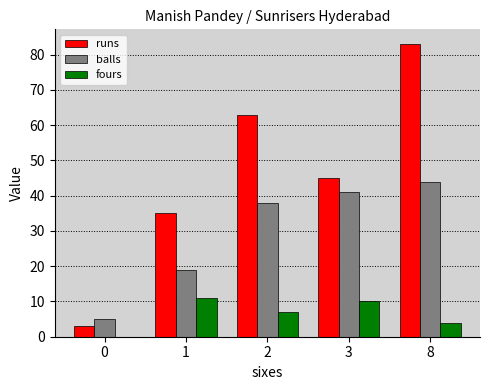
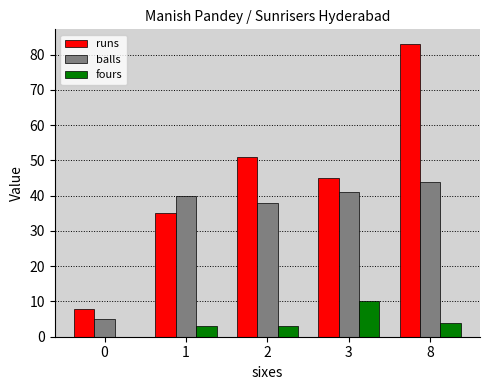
runs, 0: 3 -> 8
balls, 1: 19 -> 40
fours, 1: 11 -> 3
runs, 2: 63 -> 51
fours, 2: 7 -> 3
